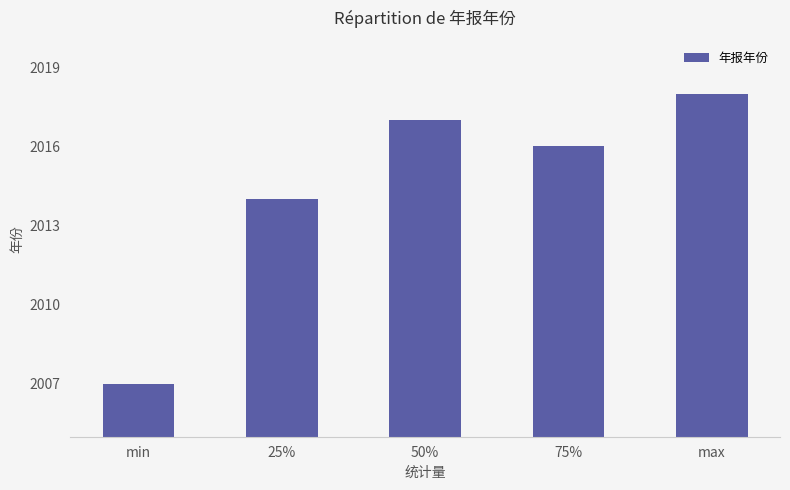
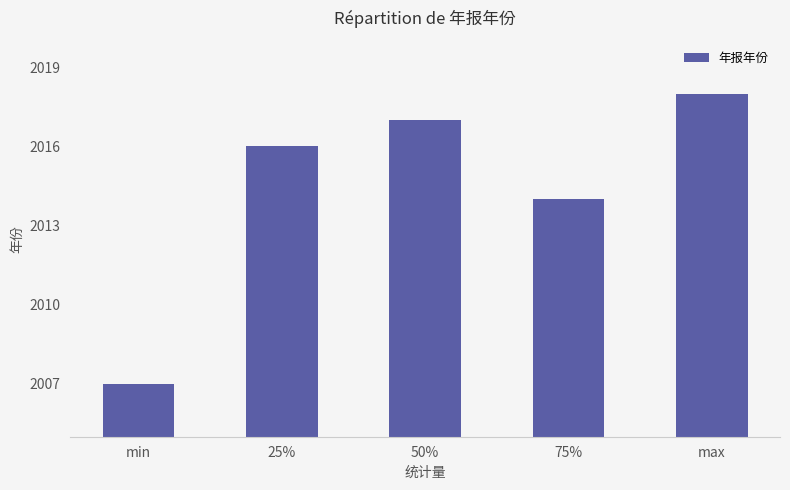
25%: 2014 -> 2016
75%: 2016 -> 2014
